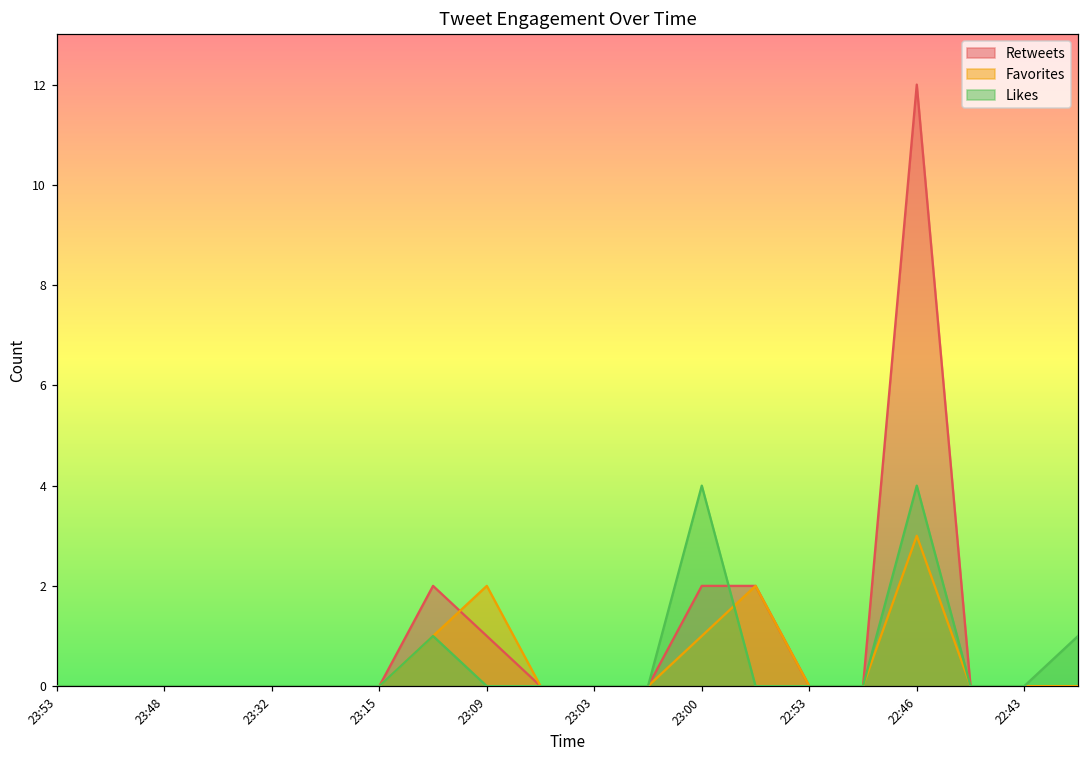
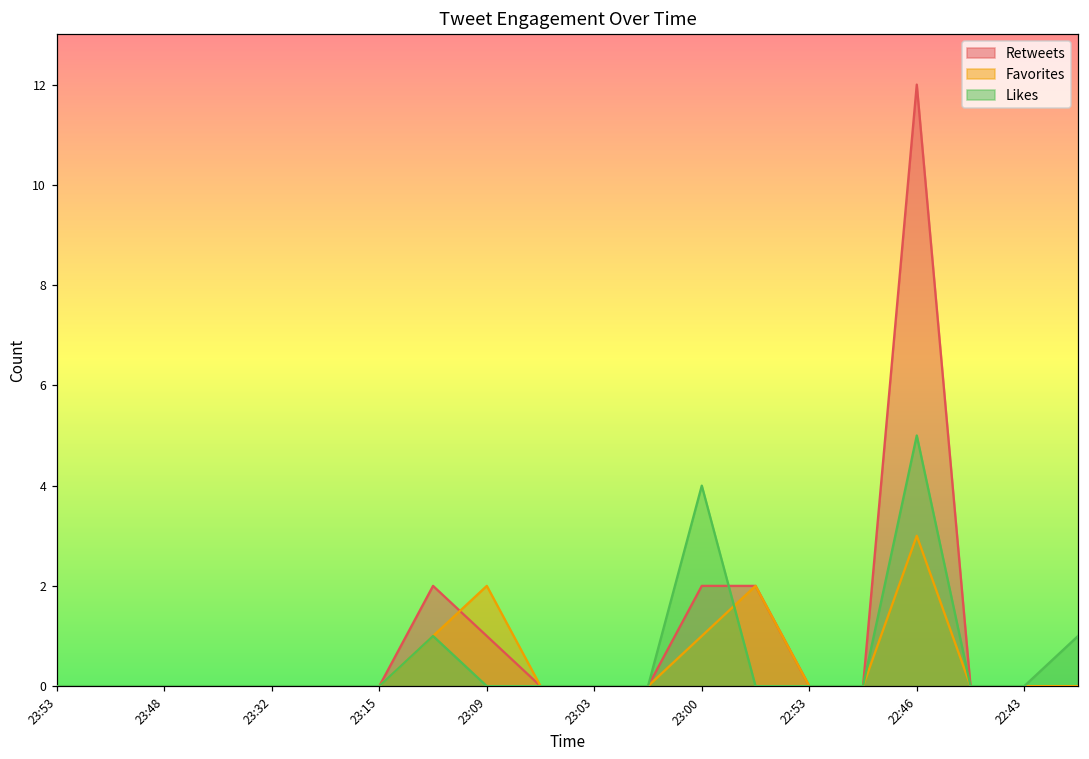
Likes, 22:46: 4 -> 5
